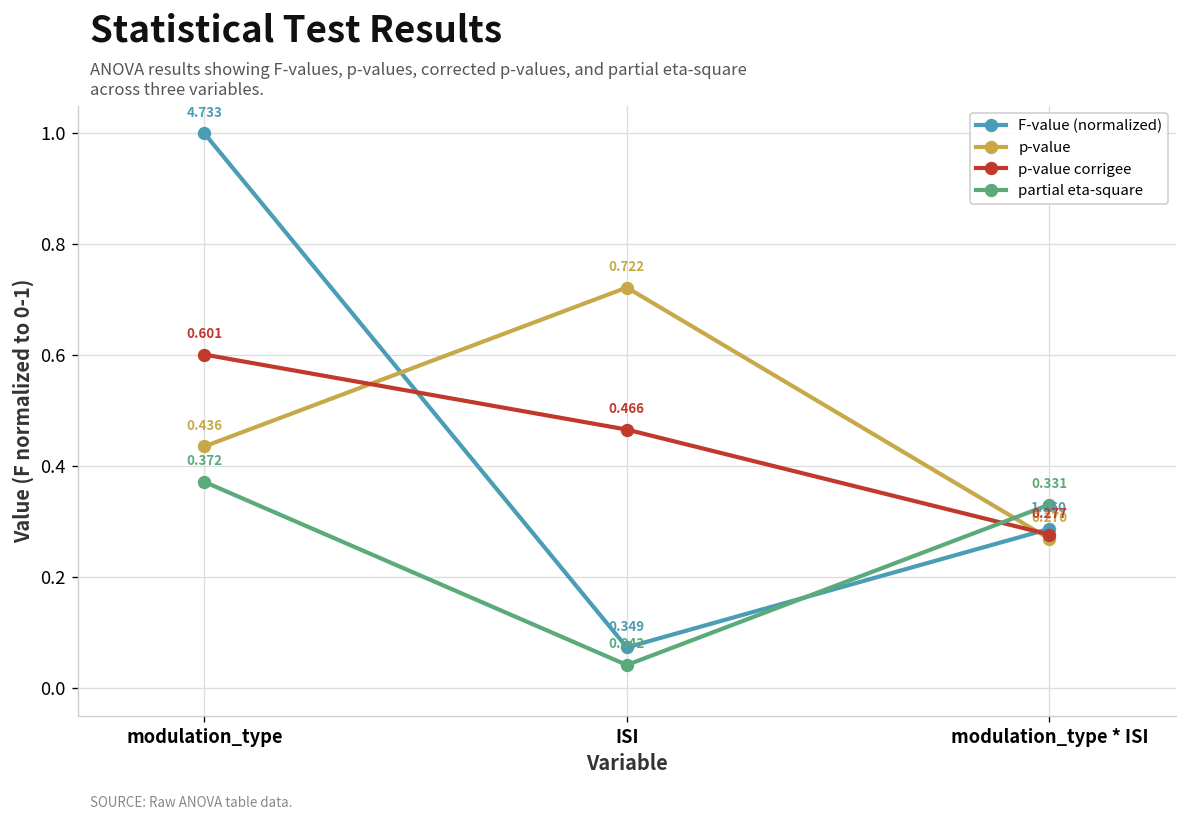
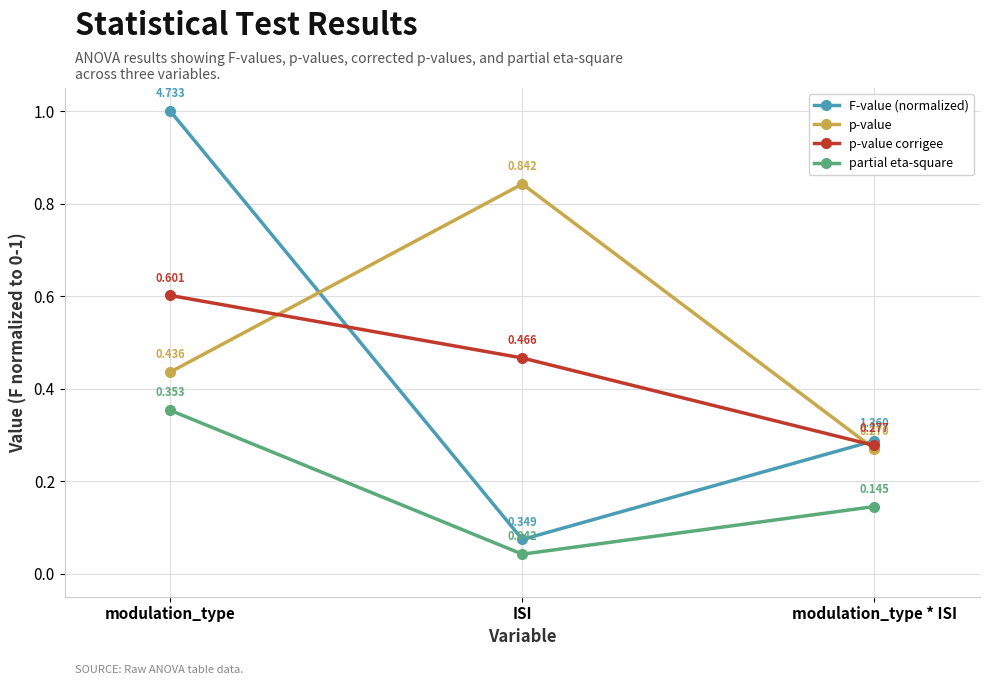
partial eta-square, modulation_type: 0.372 -> 0.353
p-value, ISI: 0.722 -> 0.842
partial eta-square, modulation_type * ISI: 0.331 -> 0.145
